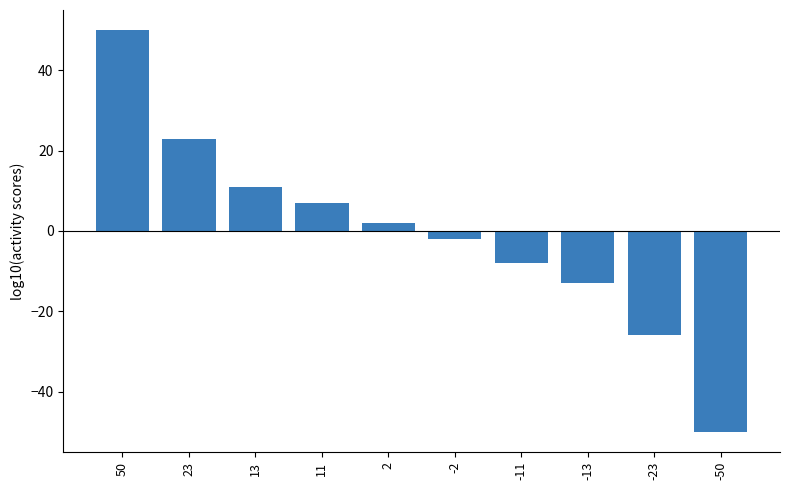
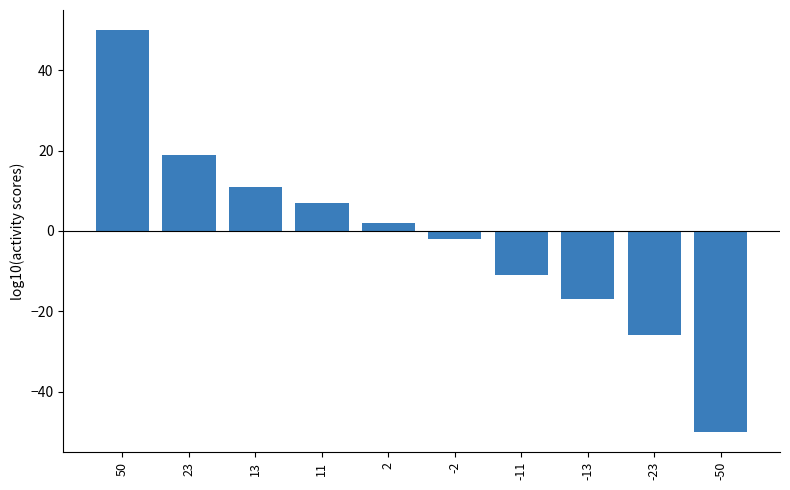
23: 23 -> 19
-11: -8 -> -11
-13: -13 -> -17
